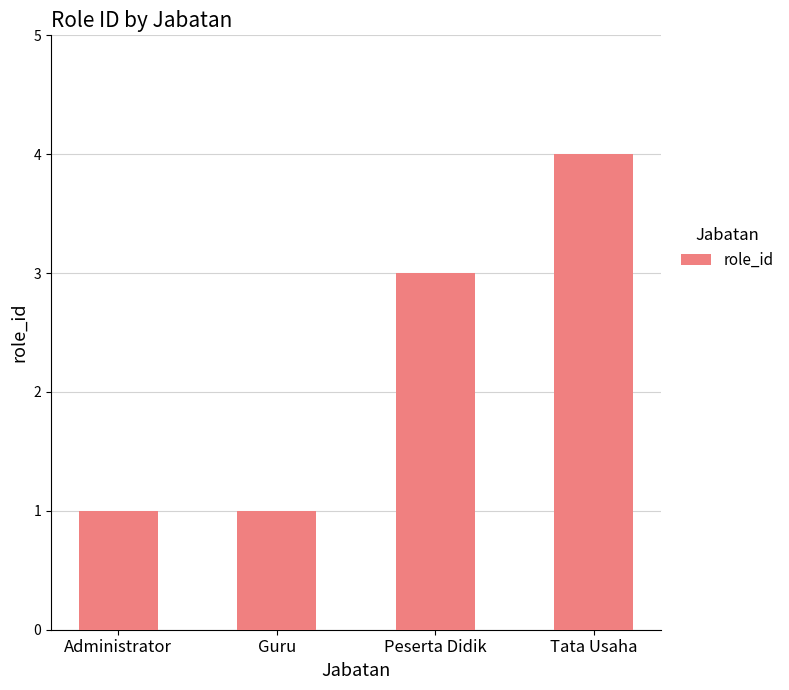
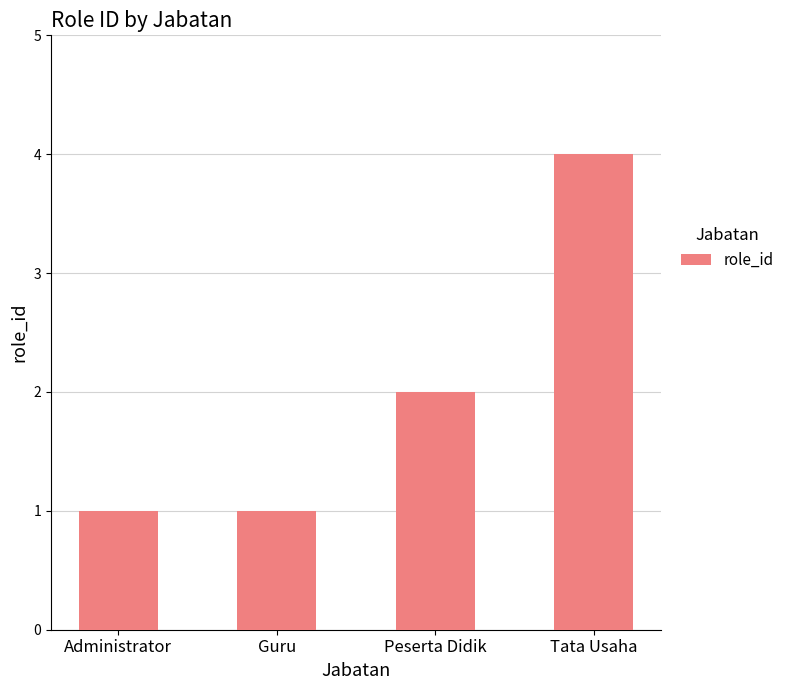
Peserta Didik: 3 -> 2
